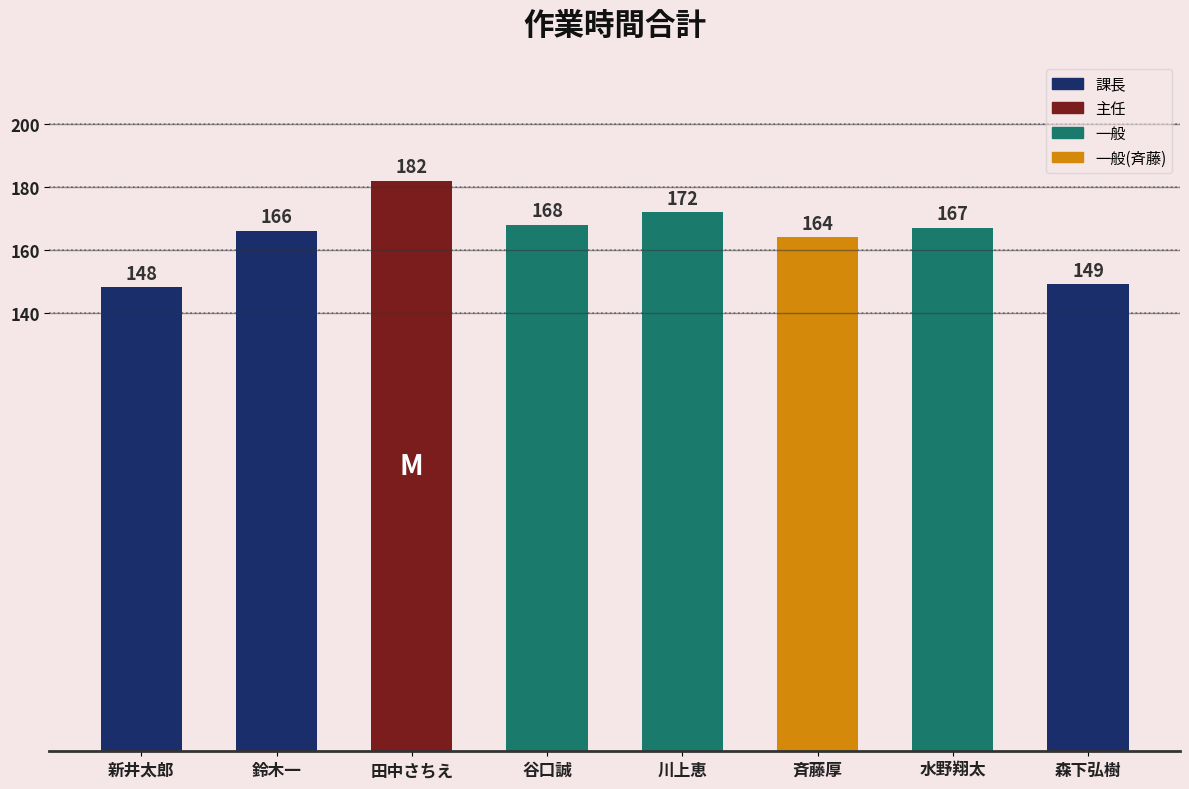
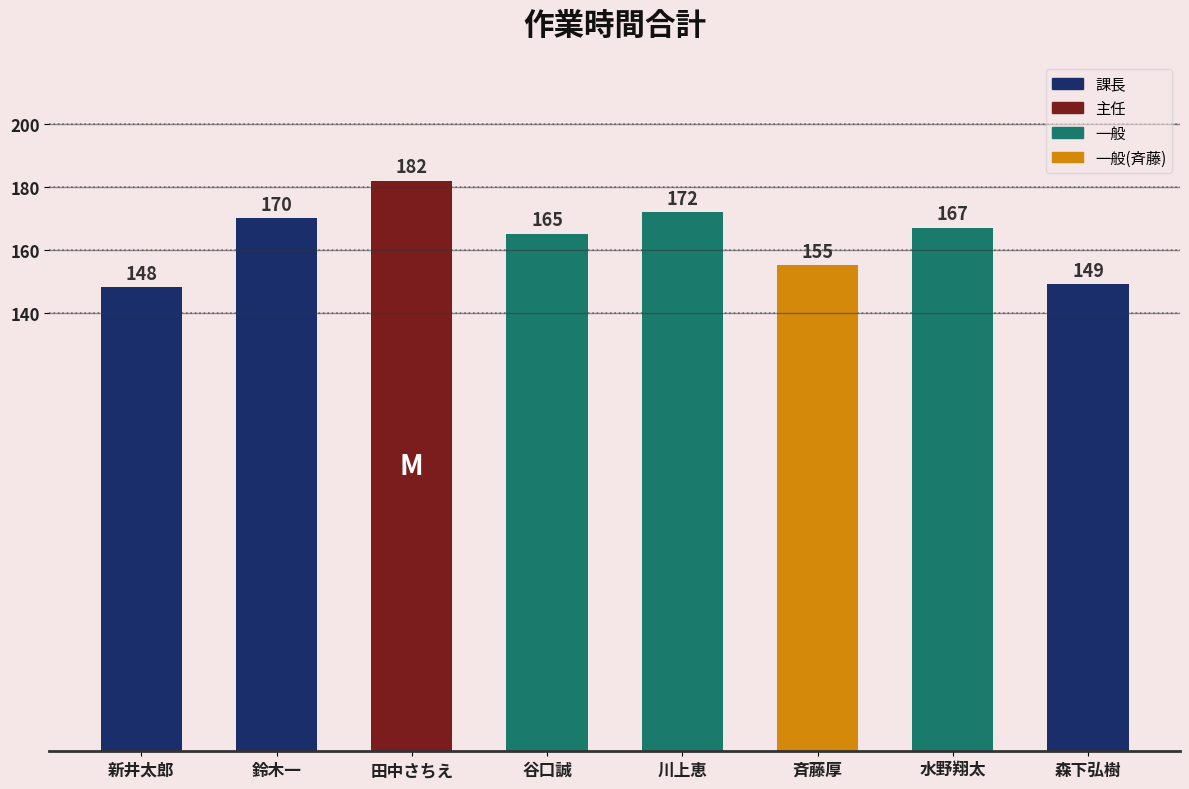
鈴木一: 166 -> 170
谷口誠: 168 -> 165
斉藤厚: 164 -> 155
